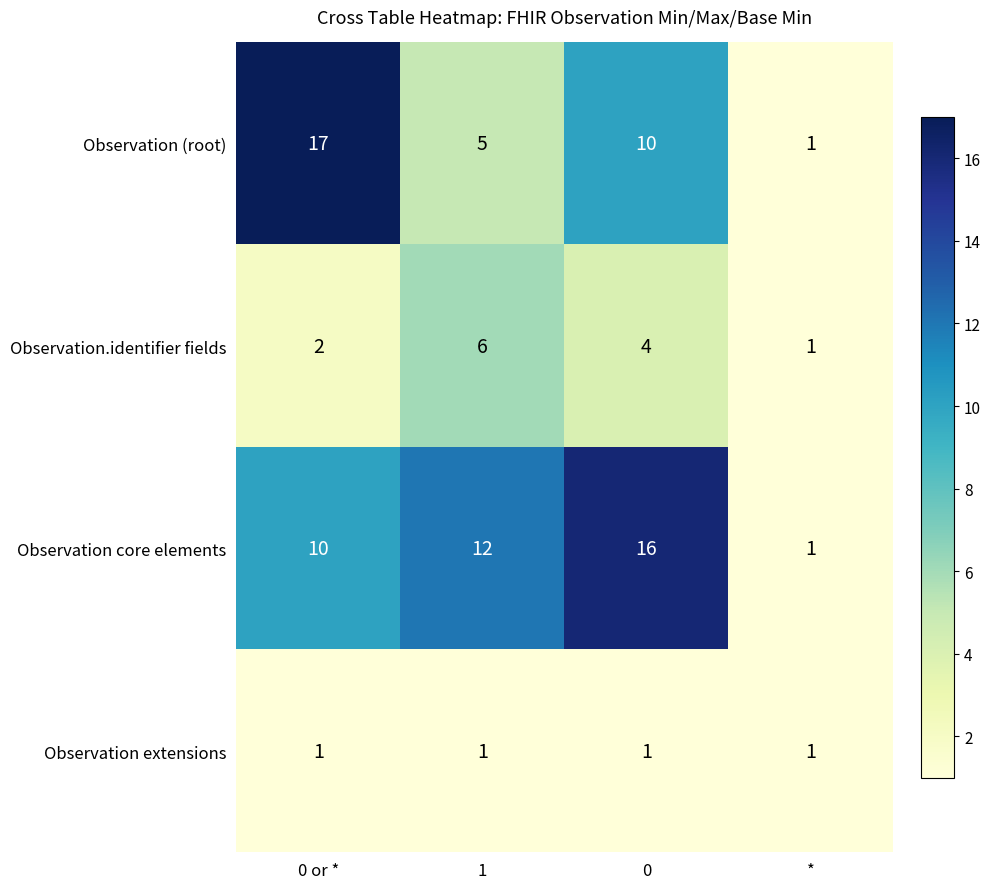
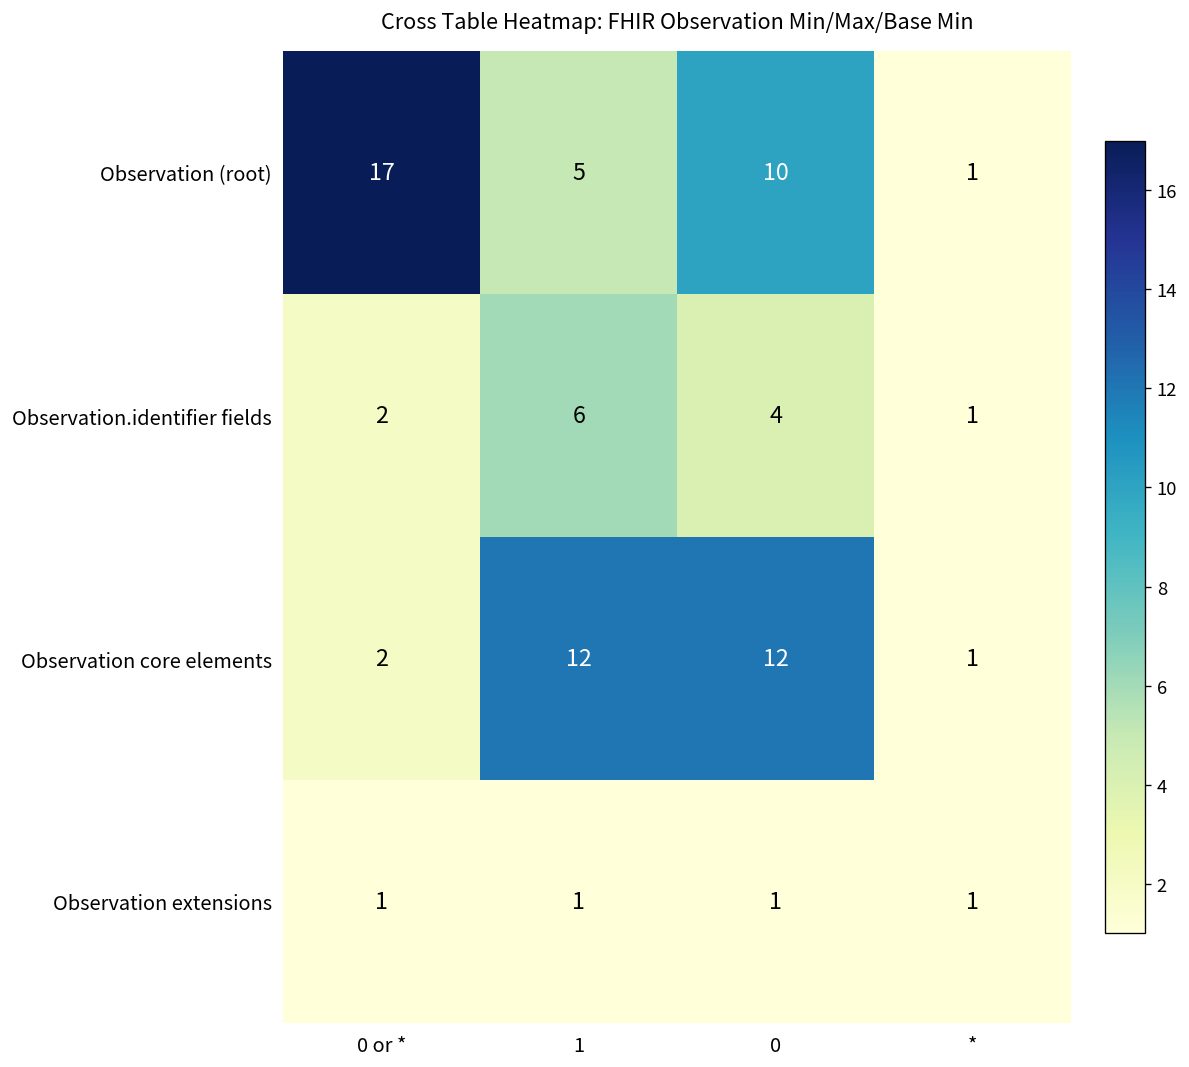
Observation core elements, 0 or *: 10 -> 2
Observation core elements, 0: 16 -> 12
